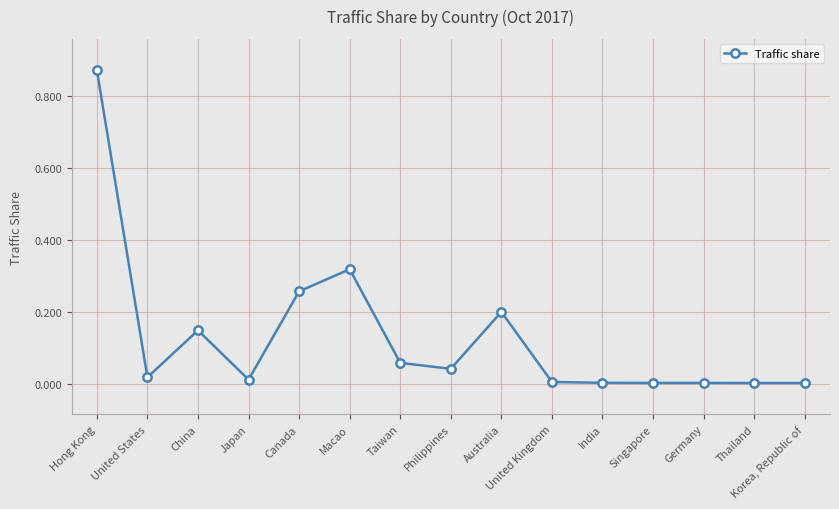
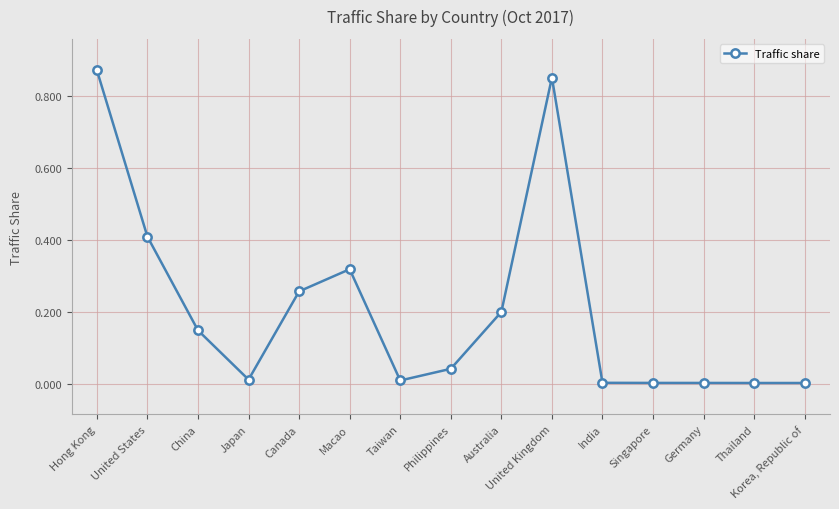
United States: 0.02 -> 0.41
Taiwan: 0.06 -> 0.01
United Kingdom: 0.00 -> 0.85
